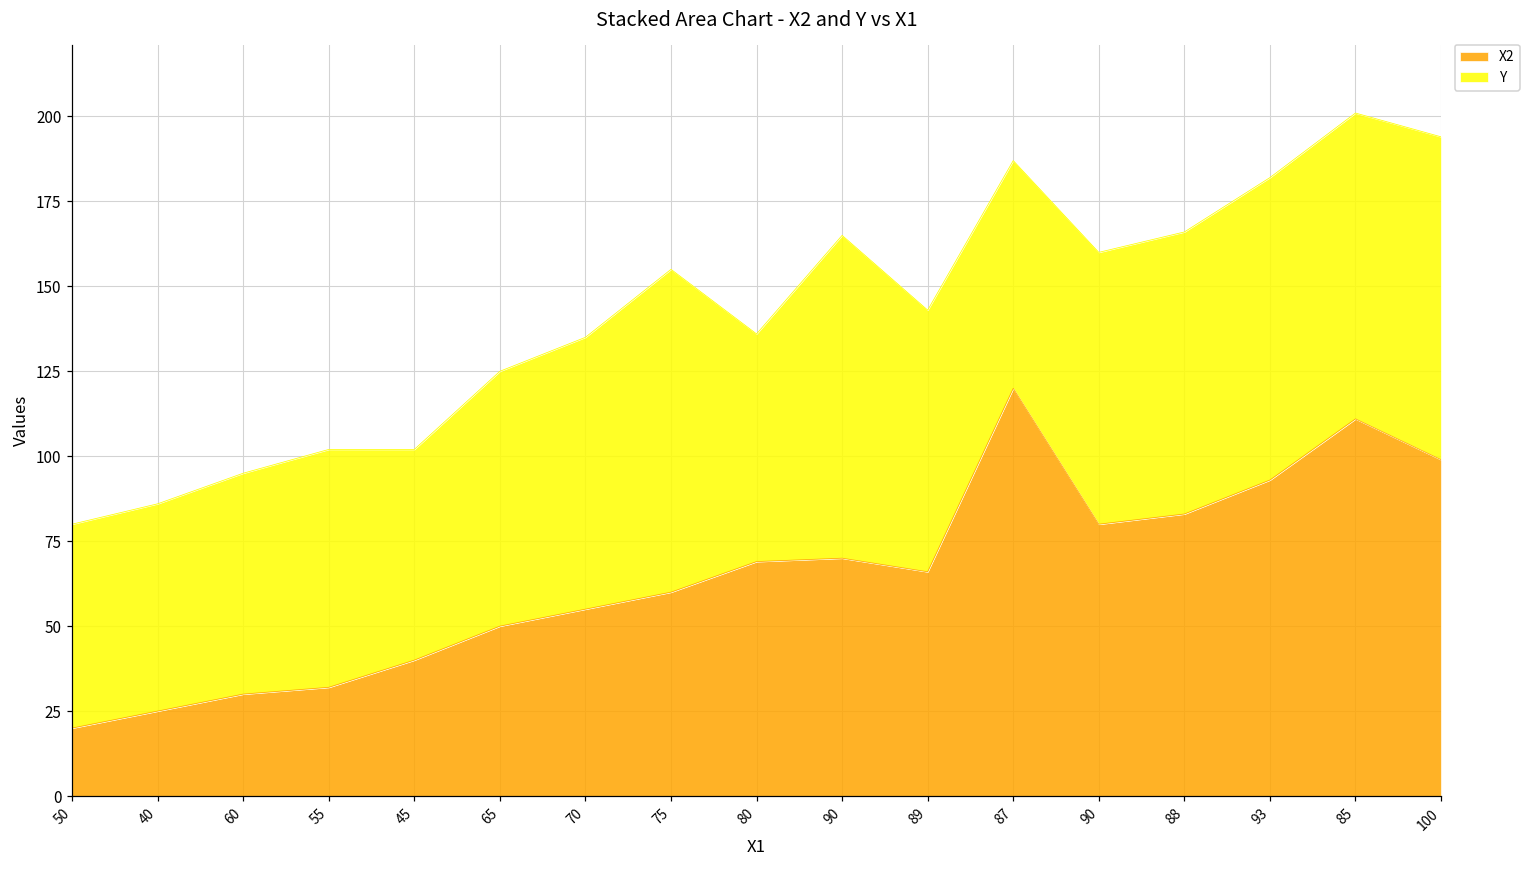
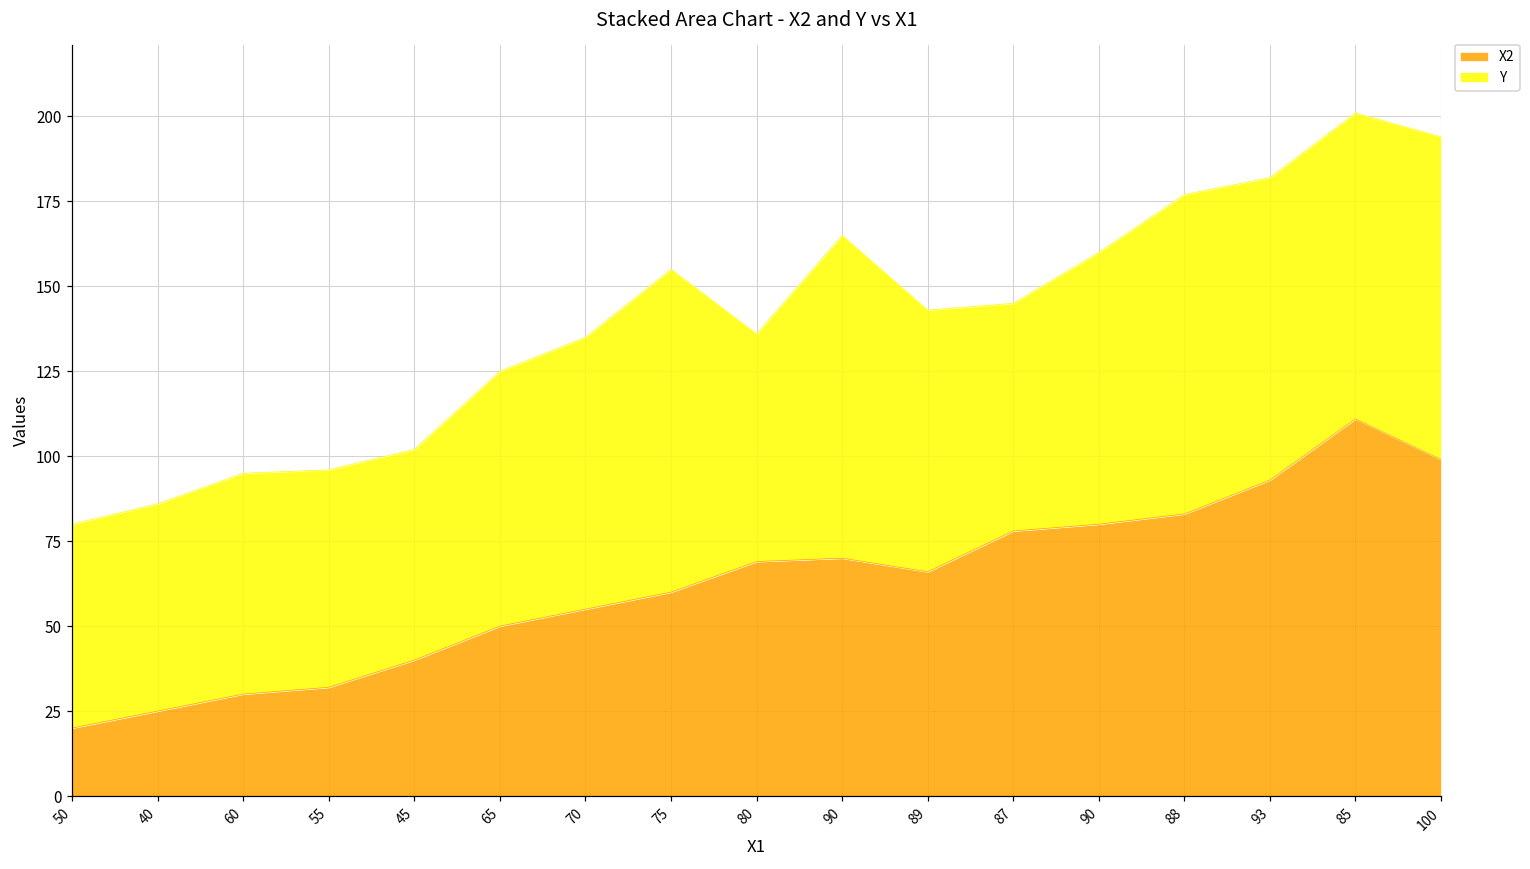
Y, 55: 70 -> 64
X2, 87: 120 -> 78
Y, 88: 83 -> 94
